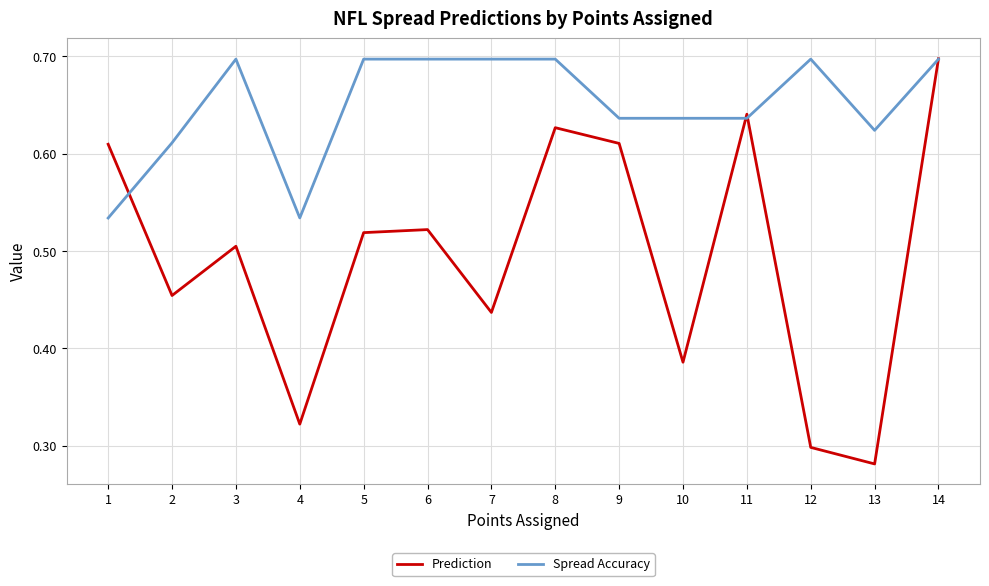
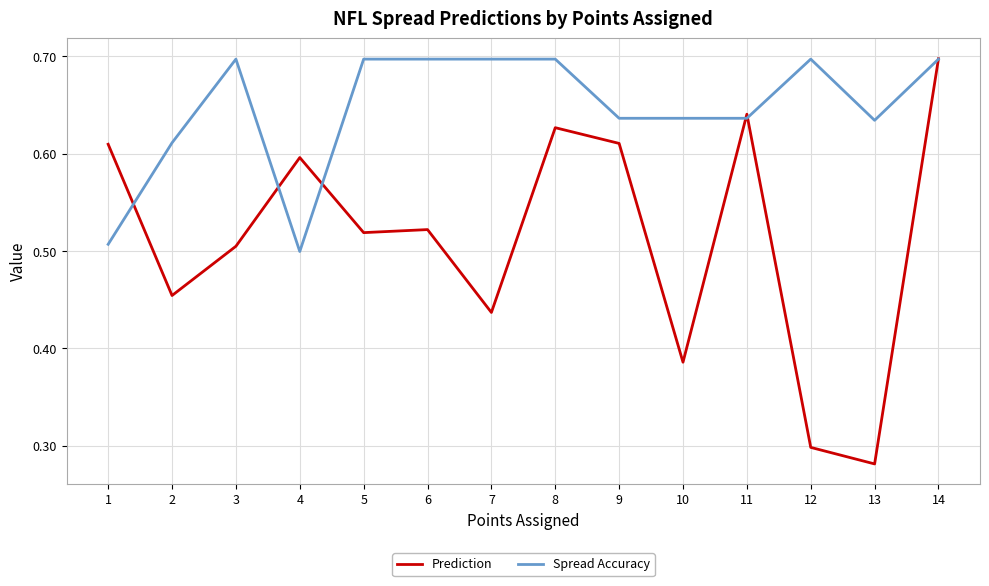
Spread Accuracy, 1: 0.53 -> 0.51
Prediction, 4: 0.32 -> 0.60
Spread Accuracy, 4: 0.53 -> 0.50
Spread Accuracy, 13: 0.62 -> 0.63
